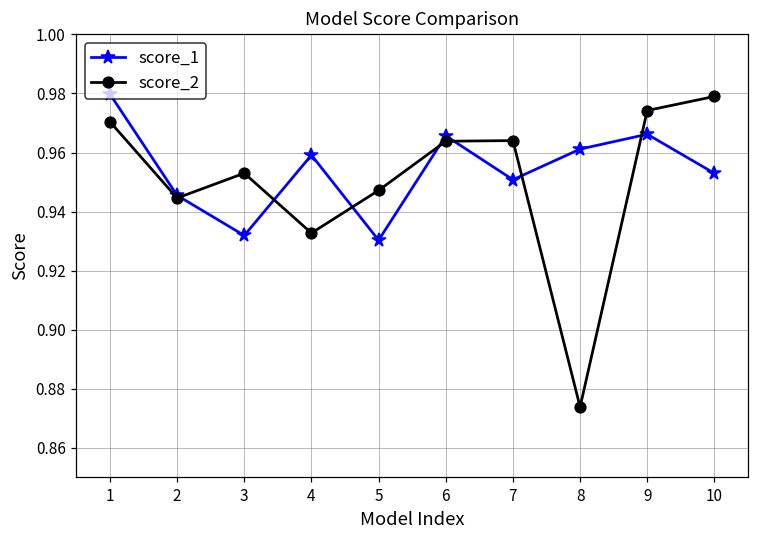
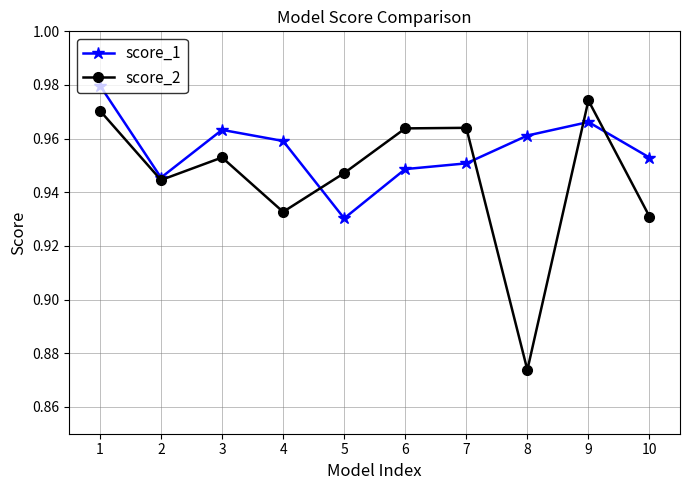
score_1, 3: 0.932 -> 0.963
score_1, 6: 0.966 -> 0.949
score_2, 10: 0.979 -> 0.931
